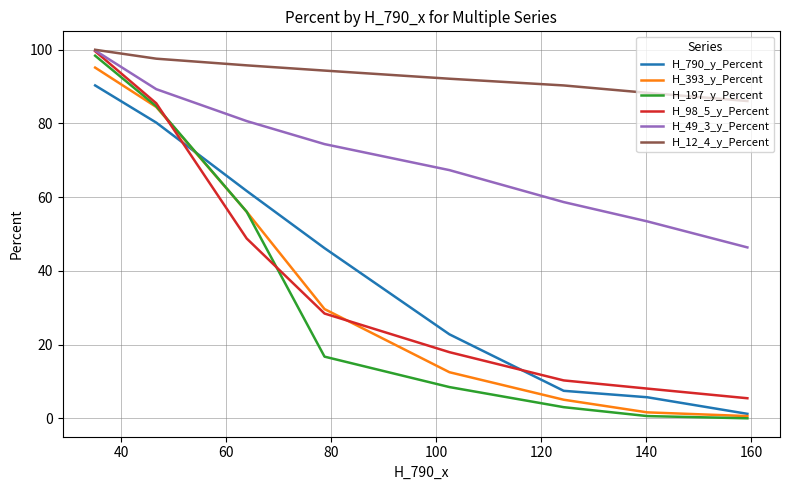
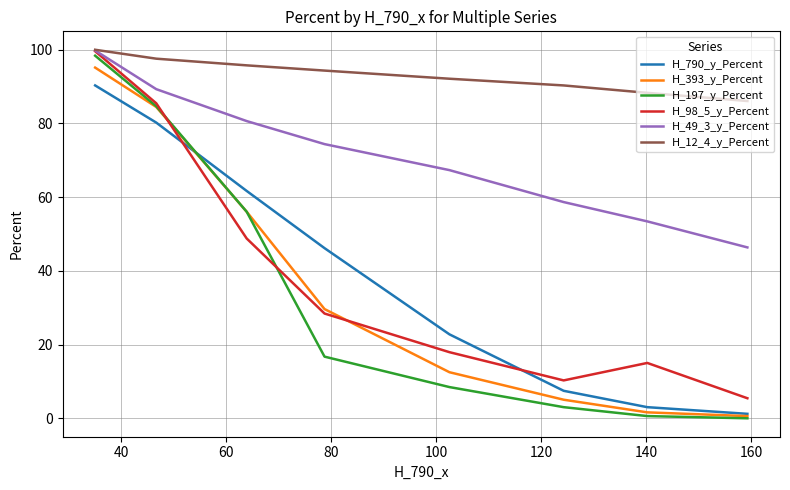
H_790_y_Percent, 140: 6 -> 3
H_98_5_y_Percent, 140: 8 -> 15
